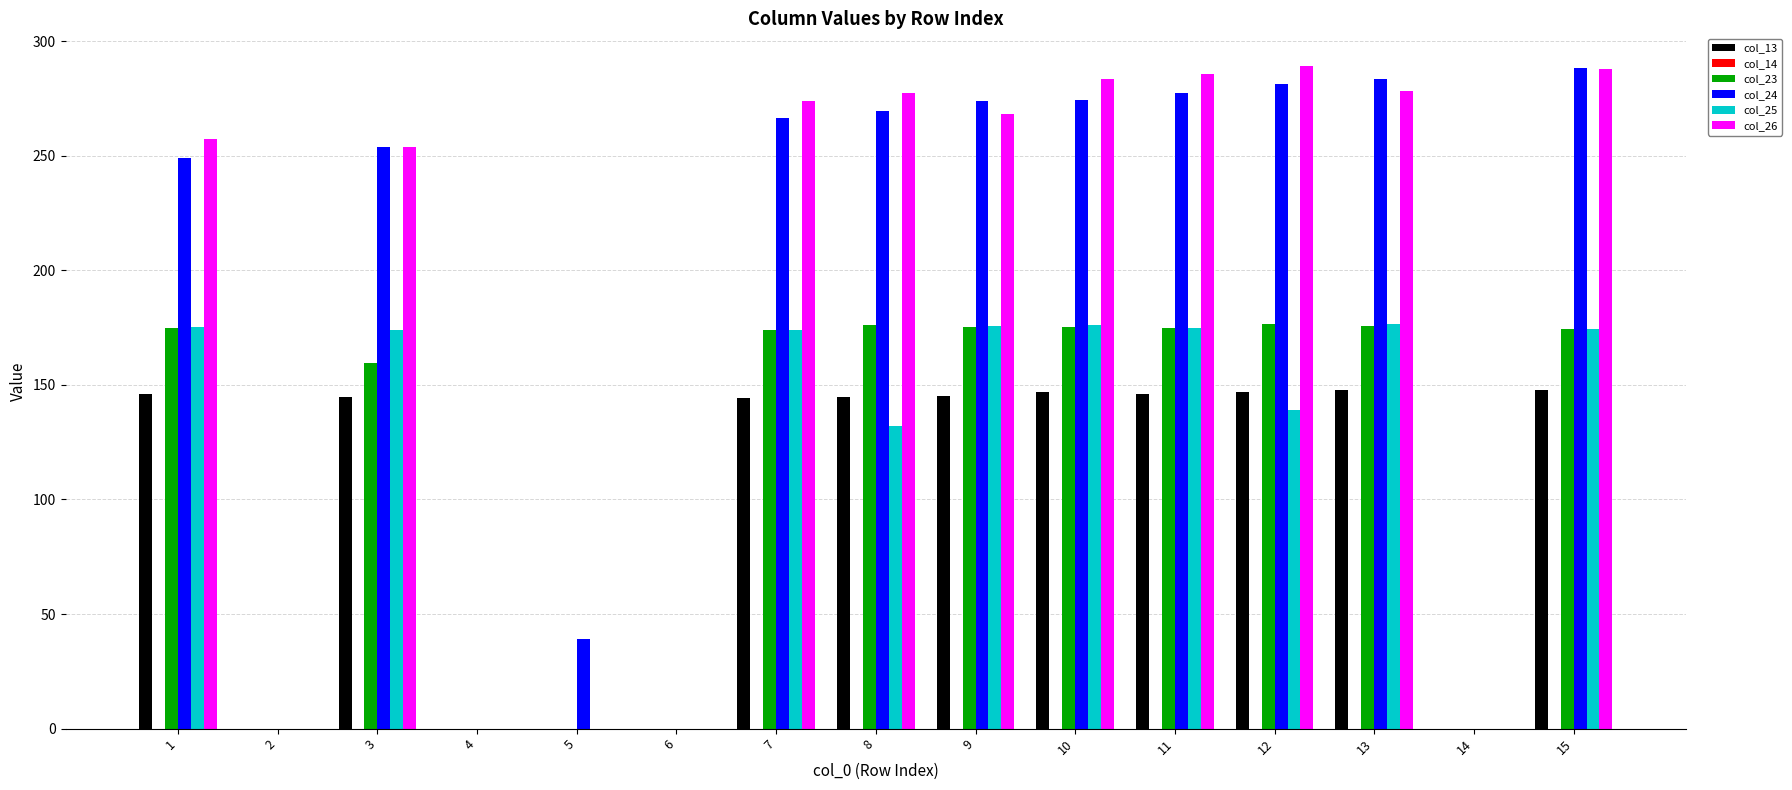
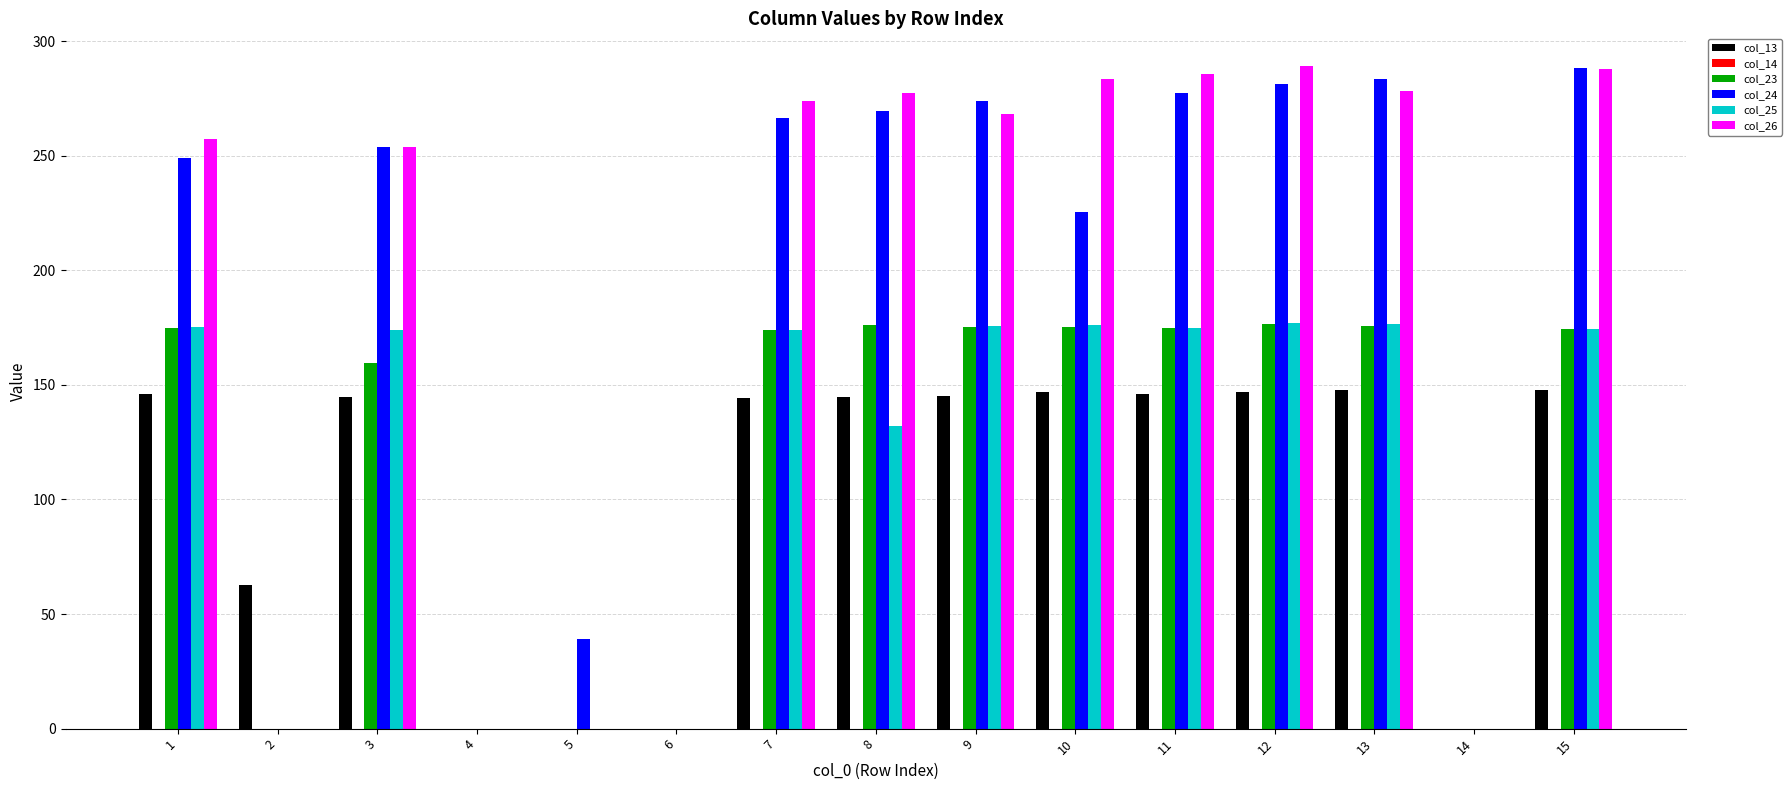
col_13, 2: 0 -> 63
col_24, 10: 275 -> 226
col_25, 12: 139 -> 177
